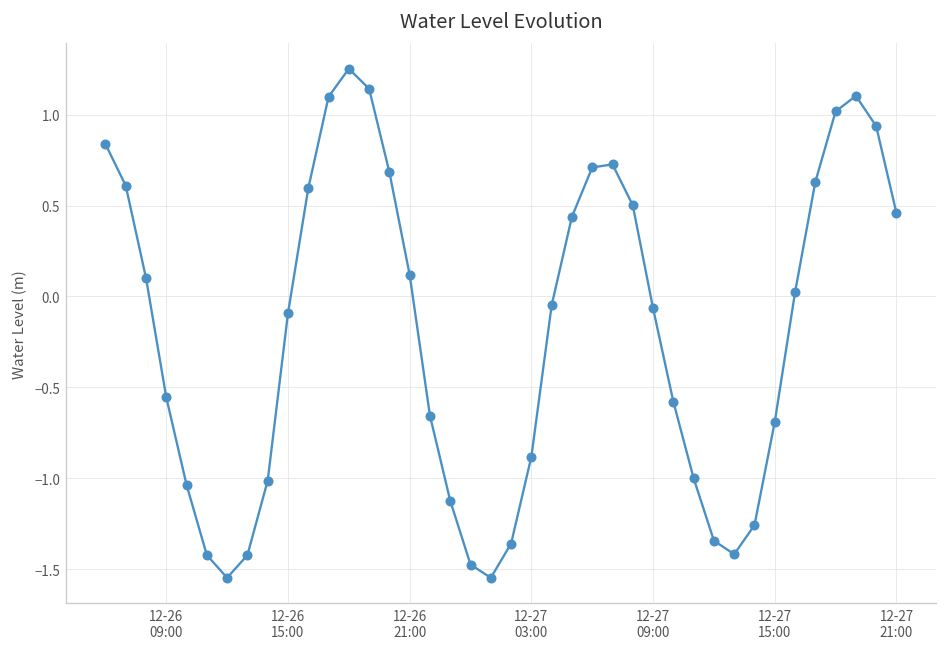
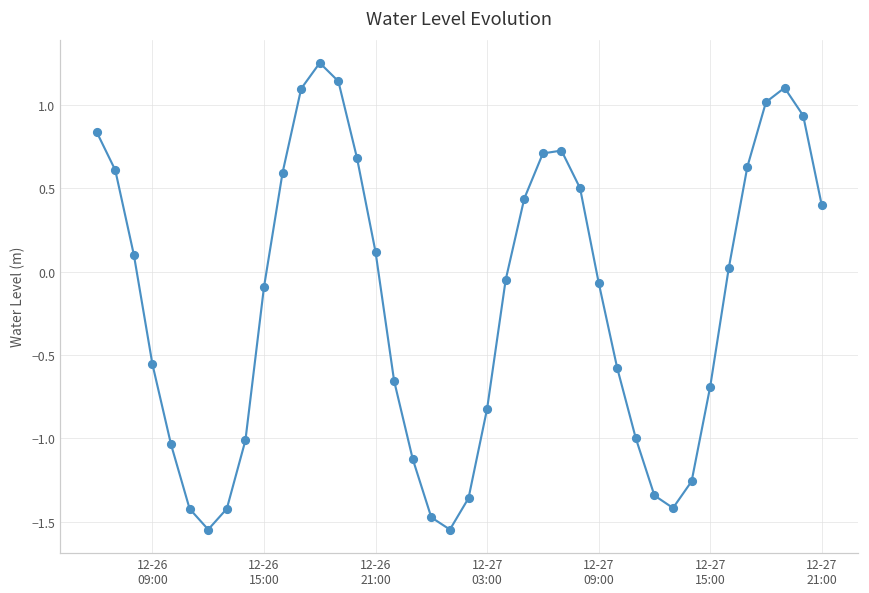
12-27 03:00: -0.88 -> -0.82
12-27 21:00: 0.46 -> 0.40
